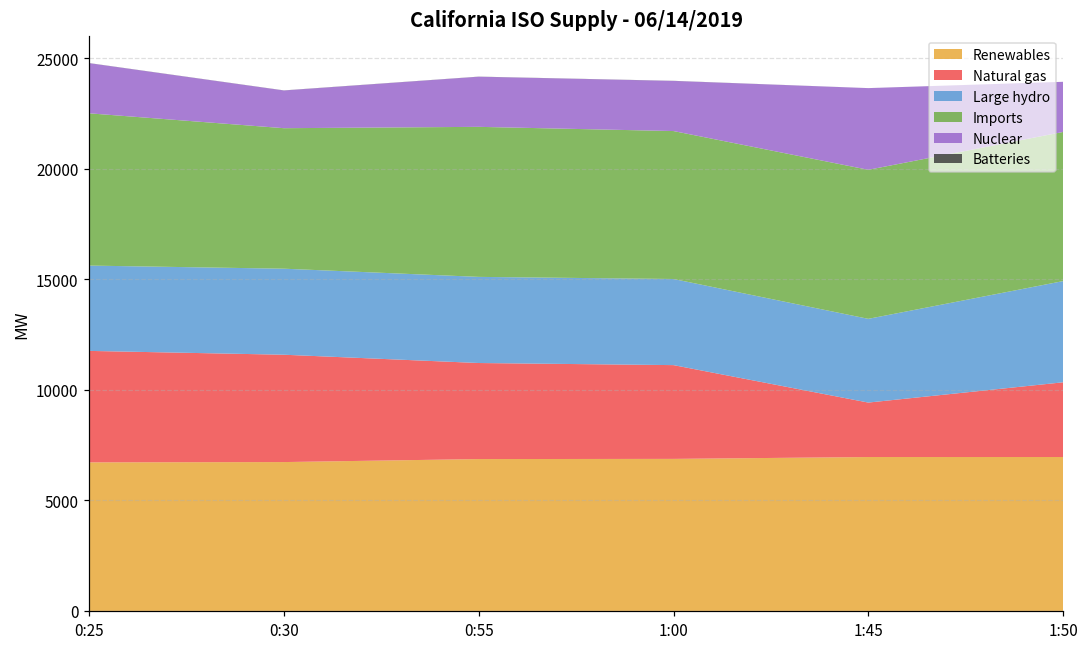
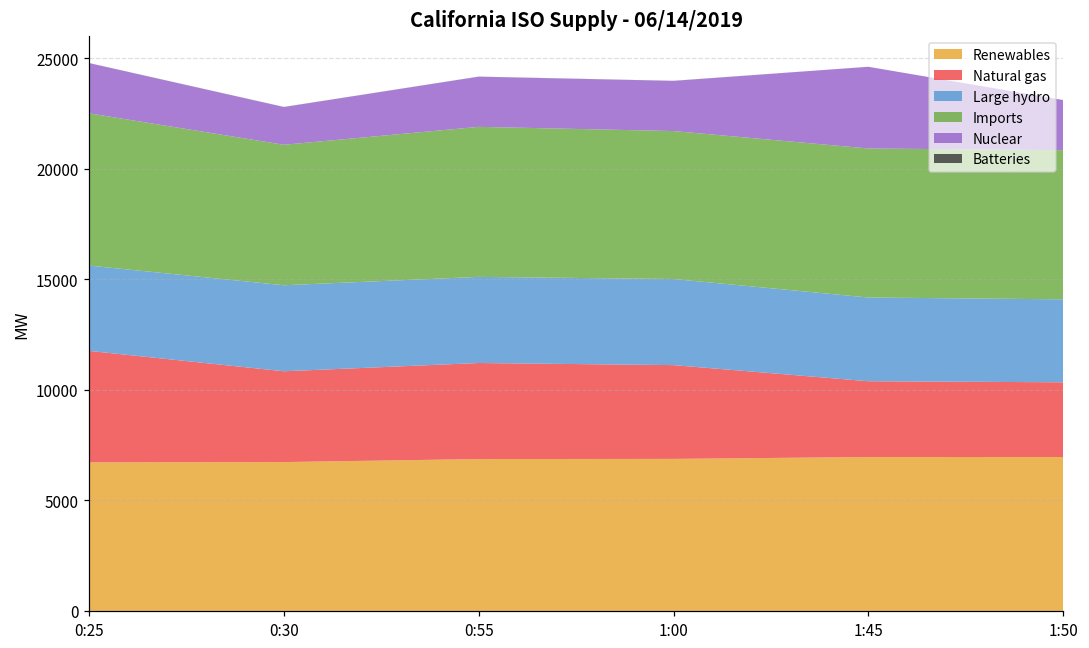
Natural gas, 0:30: 4900 -> 4100
Natural gas, 1:45: 2500 -> 3400
Large hydro, 1:50: 4600 -> 3800
